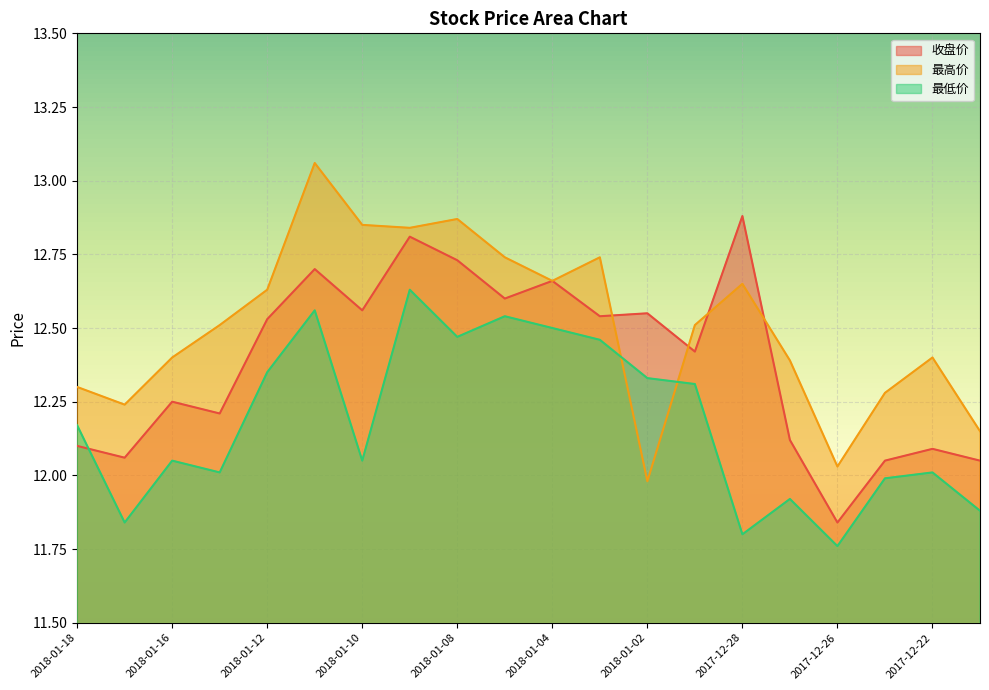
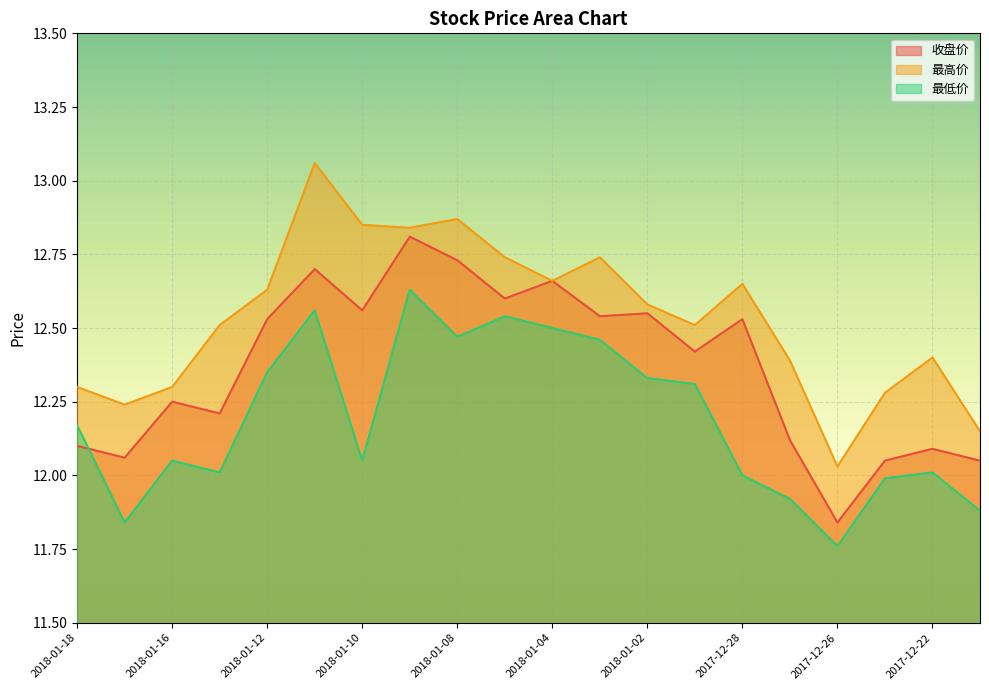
最高价, 2018-01-16: 12.4 -> 12.3
最高价, 2018-01-02: 11.98 -> 12.58
收盘价, 2017-12-28: 12.88 -> 12.53
最低价, 2017-12-28: 11.8 -> 12.0
